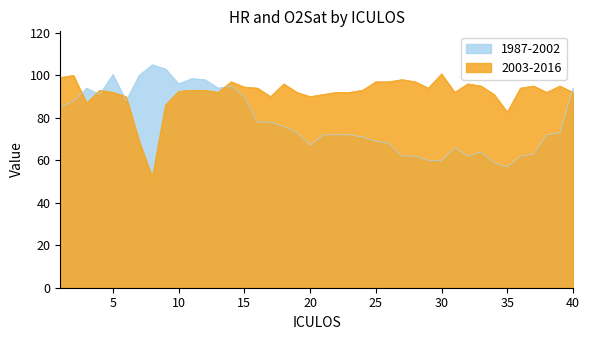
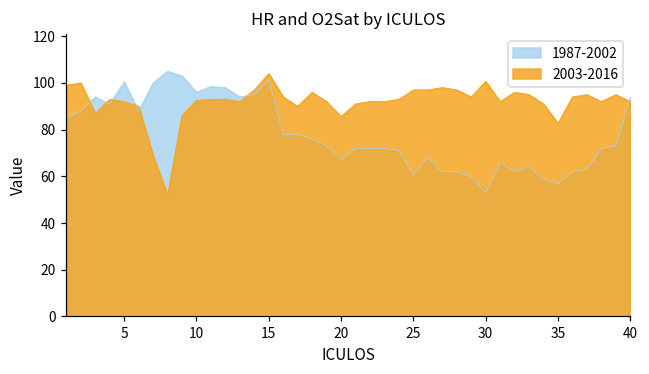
1987-2002, 15: 90 -> 101
2003-2016, 15: 95 -> 104
2003-2016, 20: 90 -> 86
1987-2002, 25: 69 -> 61
1987-2002, 30: 60 -> 53
